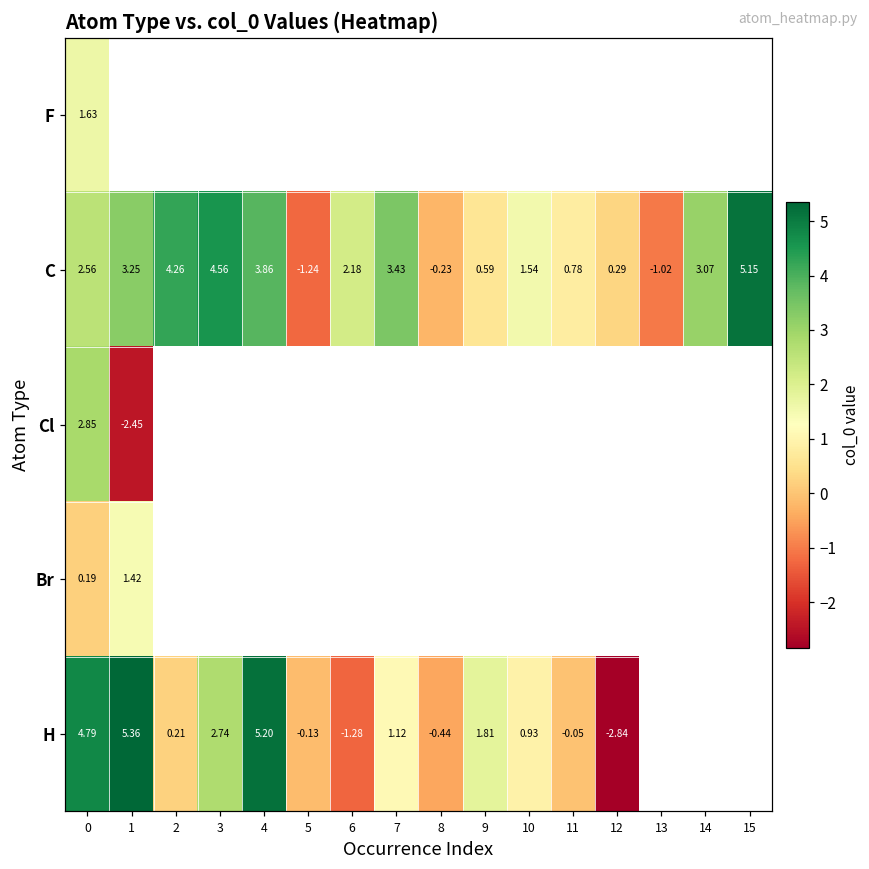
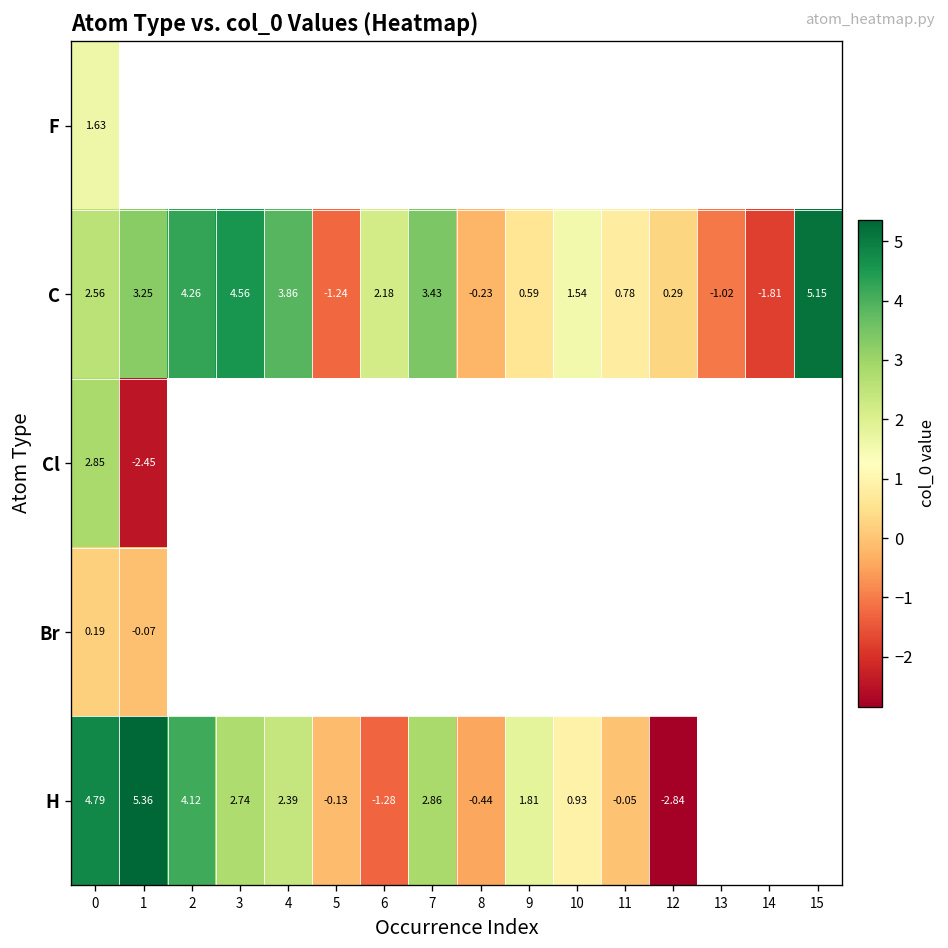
C, 14: 3.07 -> -1.81
Br, 1: 1.42 -> -0.07
H, 2: 0.21 -> 4.12
H, 4: 5.20 -> 2.39
H, 7: 1.12 -> 2.86
